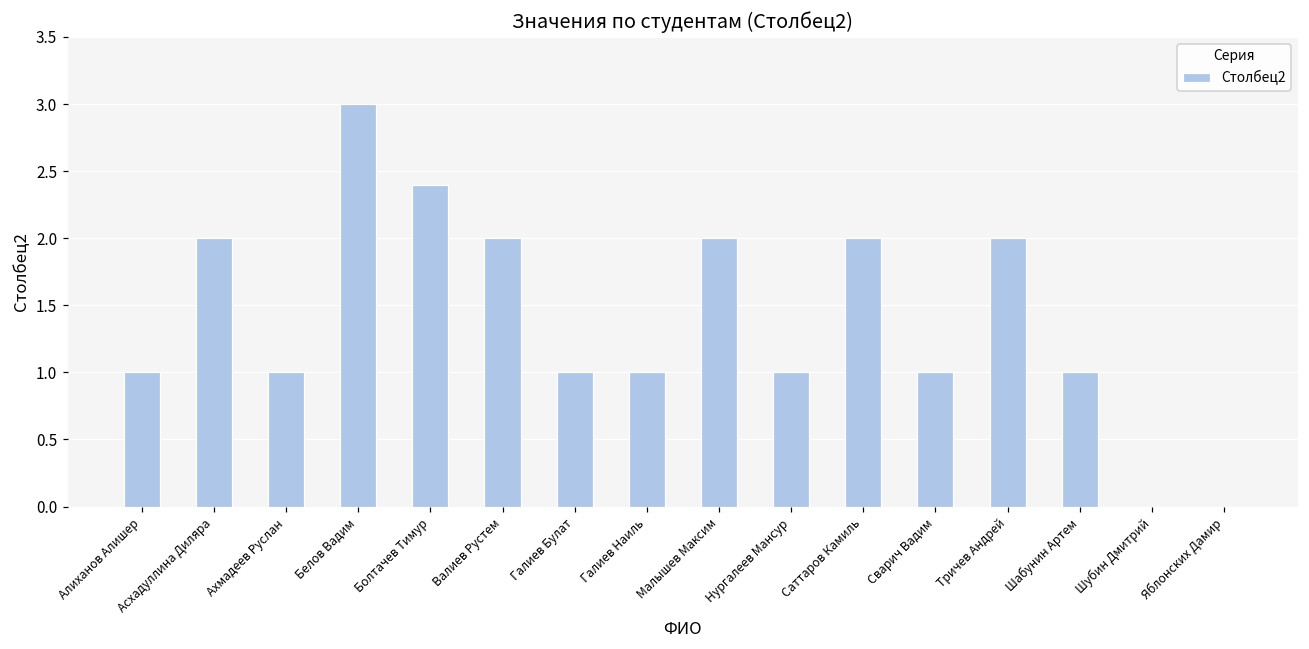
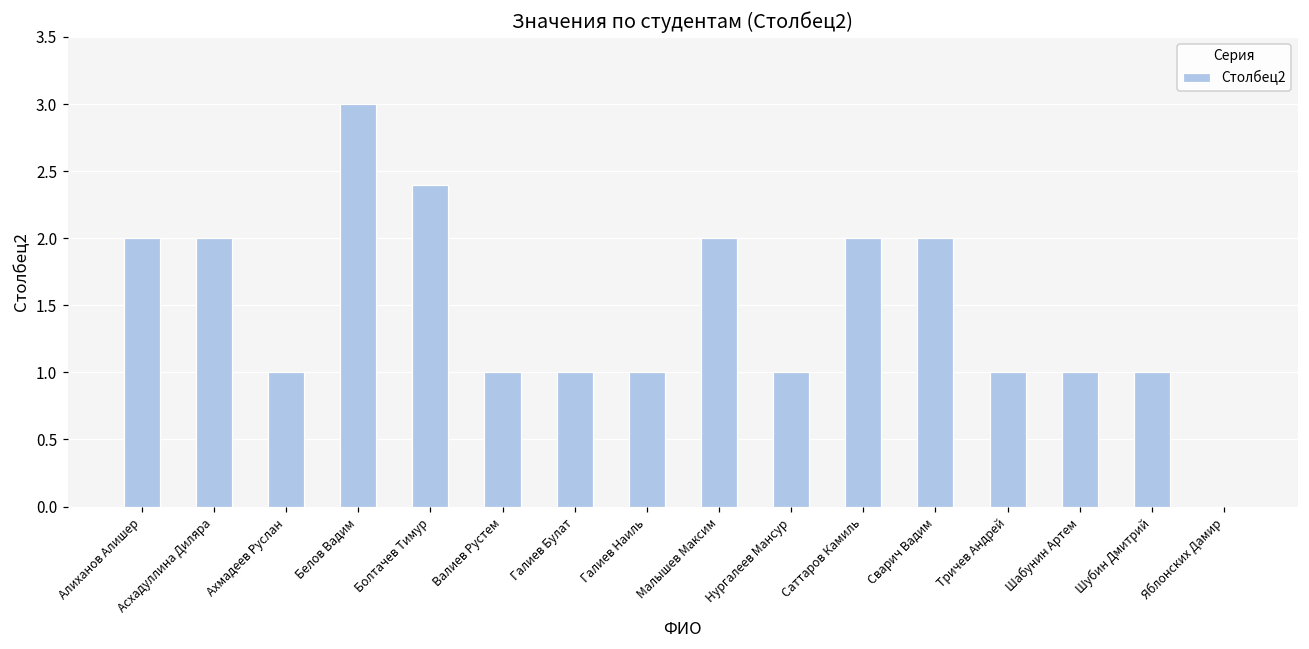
Алиханов Алишер: 1 -> 2
Валиев Рустем: 2 -> 1
Сварич Вадим: 1 -> 2
Тричев Андрей: 2 -> 1
Шубин Дмитрий: 0 -> 1
